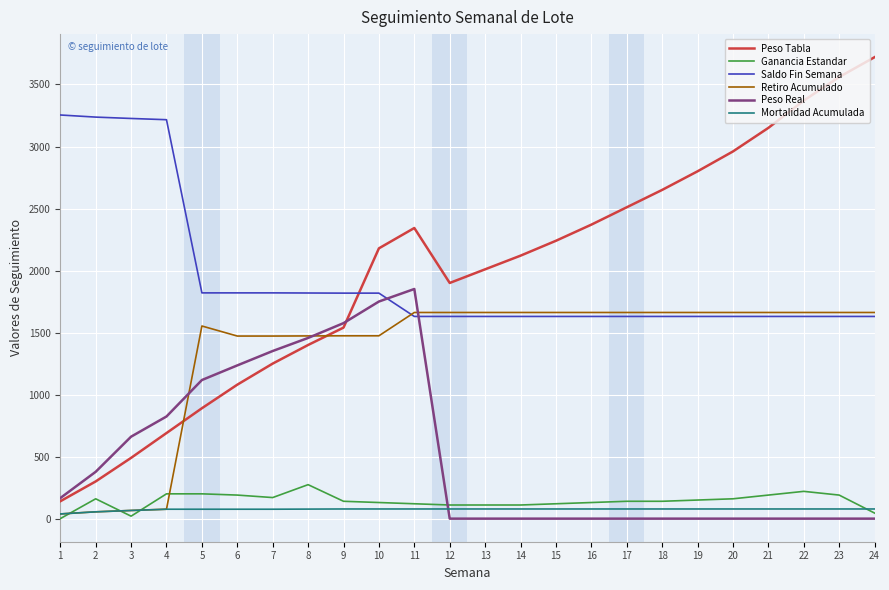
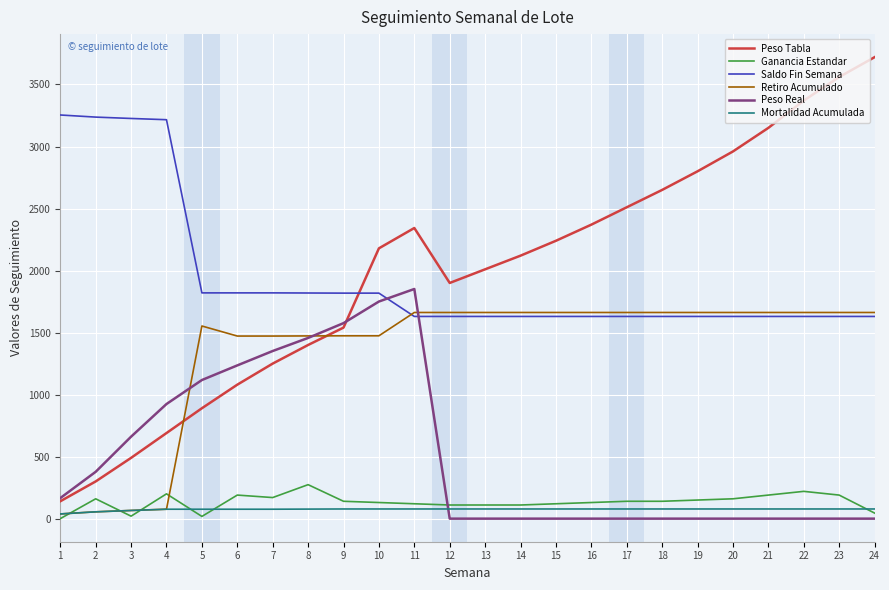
Peso Real, 4: 820 -> 920
Ganancia Estandar, 5: 200 -> 20
